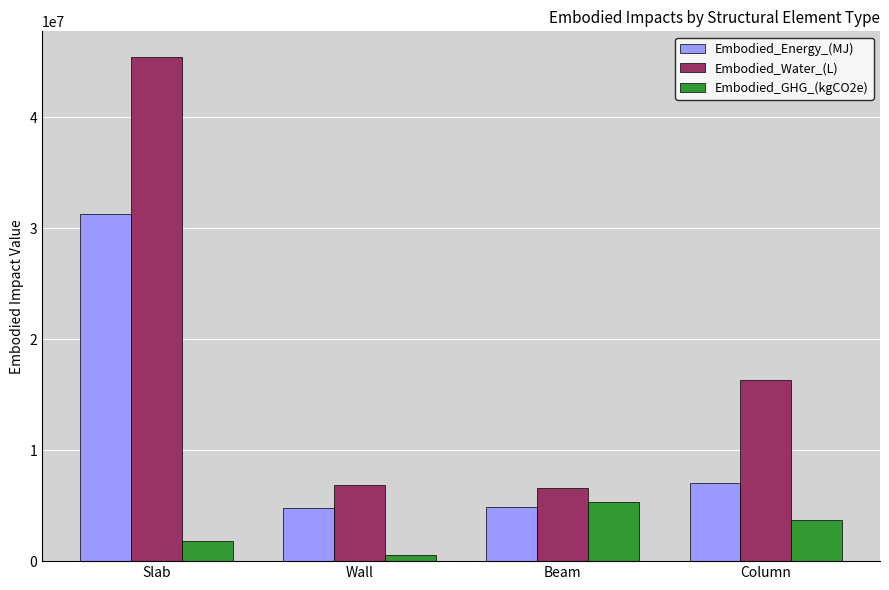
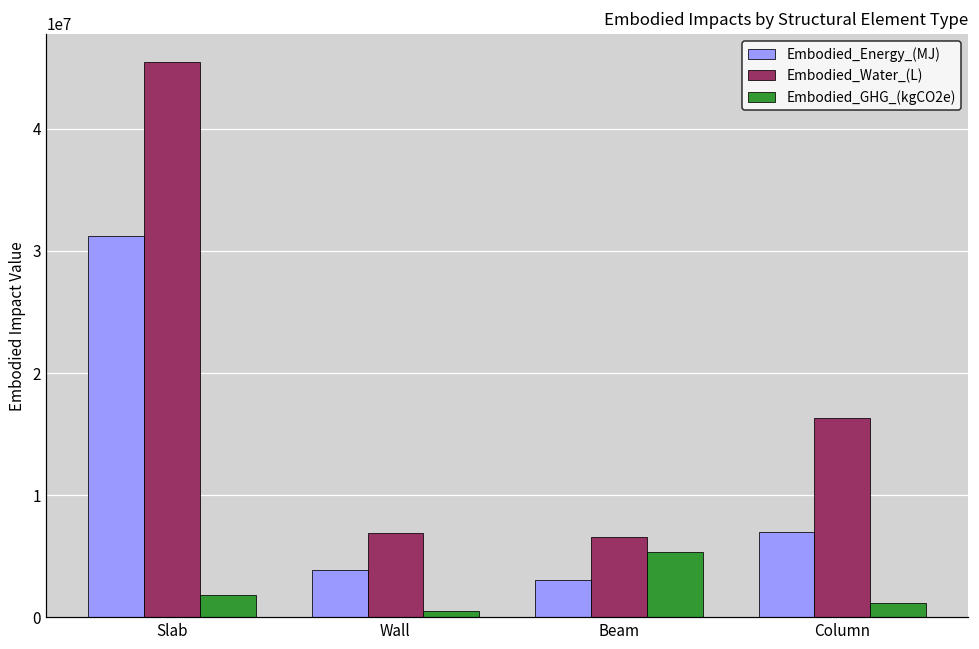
Embodied_Energy_(MJ), Wall: 4700000 -> 3800000
Embodied_Energy_(MJ), Beam: 4900000 -> 3100000
Embodied_GHG_(kgCO2e), Column: 3700000 -> 1100000
